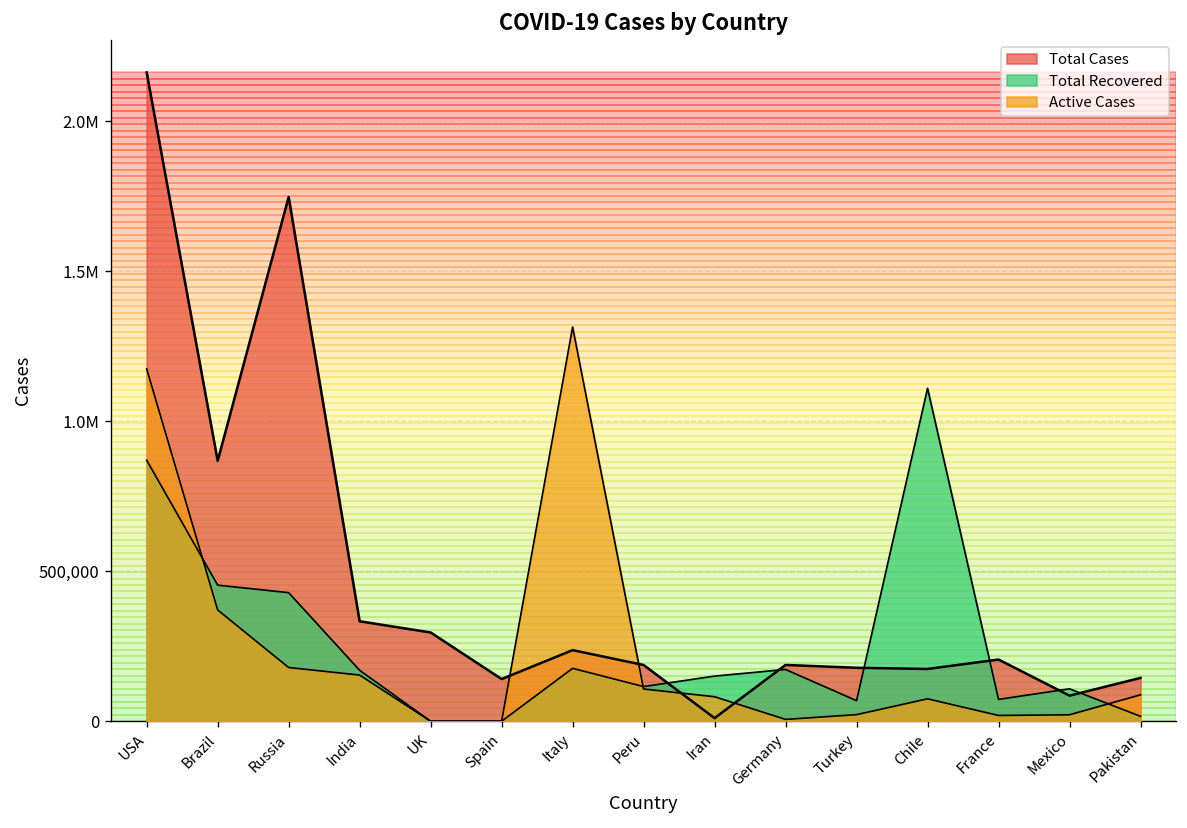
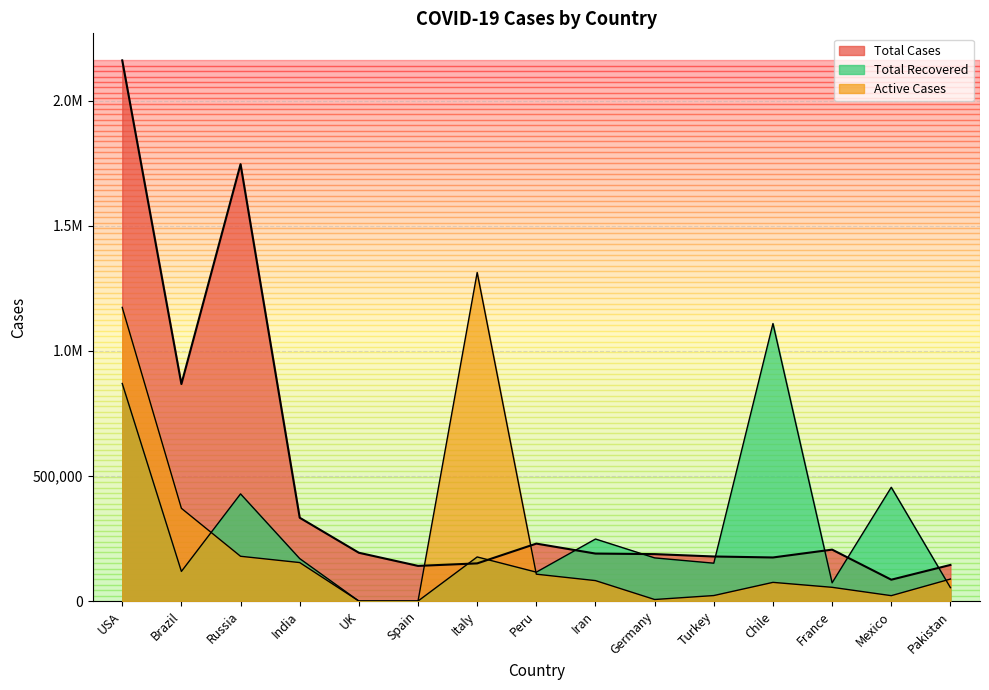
Total Recovered, Brazil: 450,000 -> 120,000
Total Cases, UK: 300,000 -> 190,000
Total Cases, Italy: 240,000 -> 150,000
Total Cases, Peru: 190,000 -> 230,000
Total Cases, Iran: 10,000 -> 190,000
Total Recovered, Iran: 150,000 -> 250,000
Total Recovered, Turkey: 70,000 -> 150,000
Active Cases, France: 20,000 -> 50,000
Total Recovered, Mexico: 110,000 -> 450,000
Total Recovered, Pakistan: 20,000 -> 50,000
